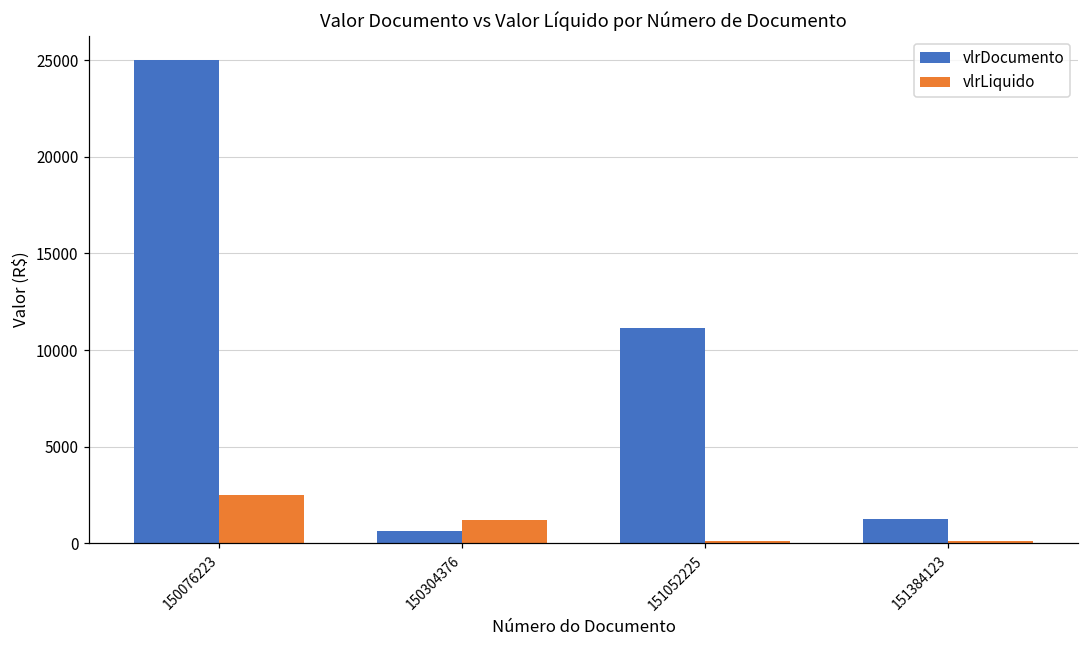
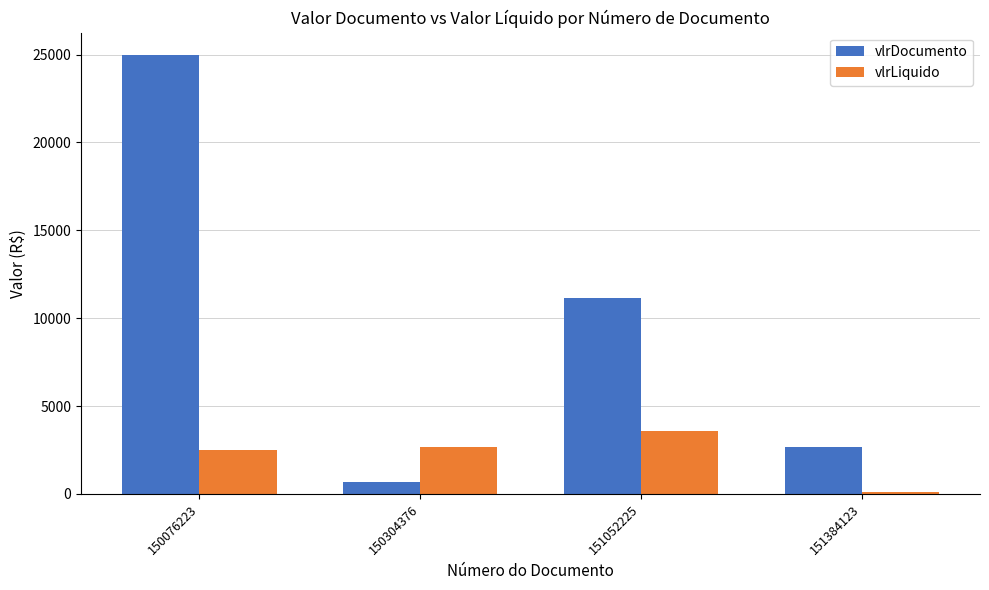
vlrLiquido, 150304376: 1200 -> 2700
vlrLiquido, 151052225: 100 -> 3600
vlrDocumento, 151384123: 1300 -> 2700
